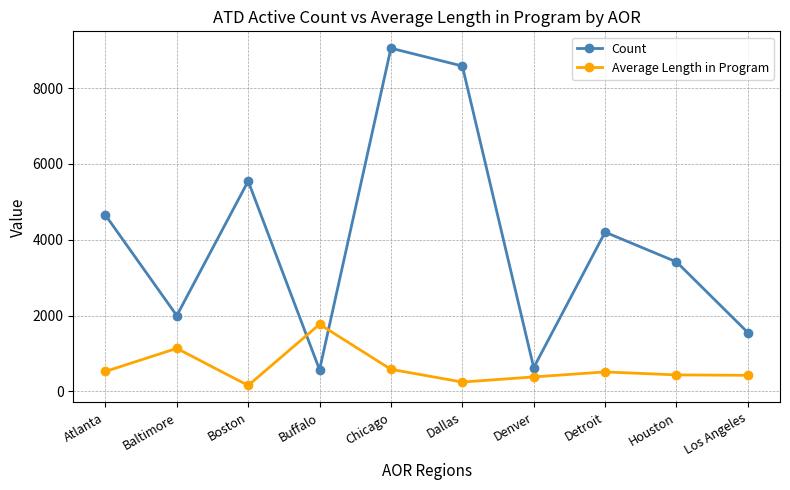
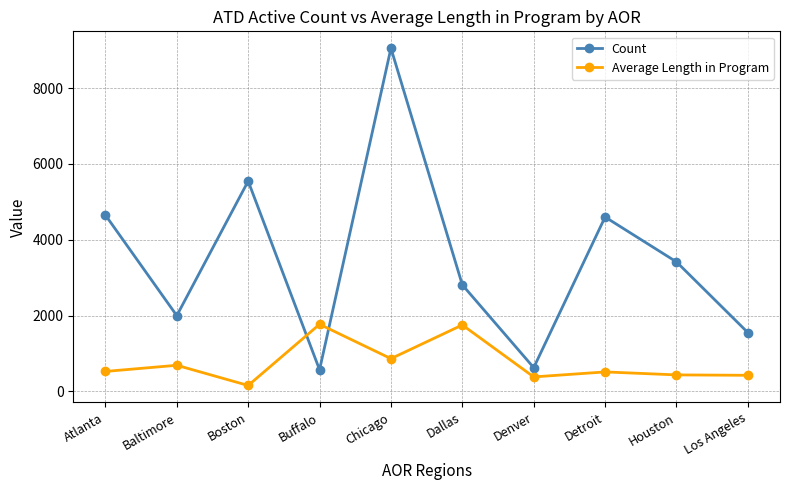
Average Length in Program, Baltimore: 1100 -> 700
Average Length in Program, Chicago: 600 -> 900
Count, Dallas: 8600 -> 2800
Average Length in Program, Dallas: 200 -> 1800
Count, Detroit: 4200 -> 4600
